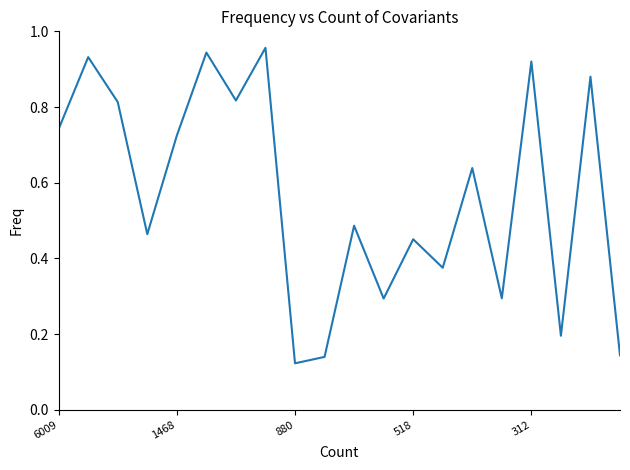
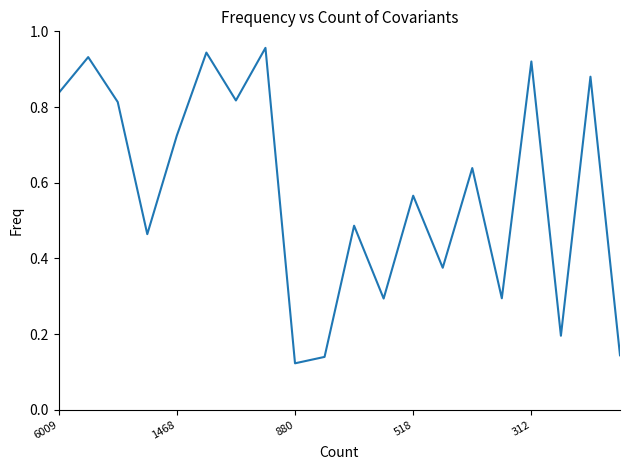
6009: 0.74 -> 0.84
518: 0.45 -> 0.57
